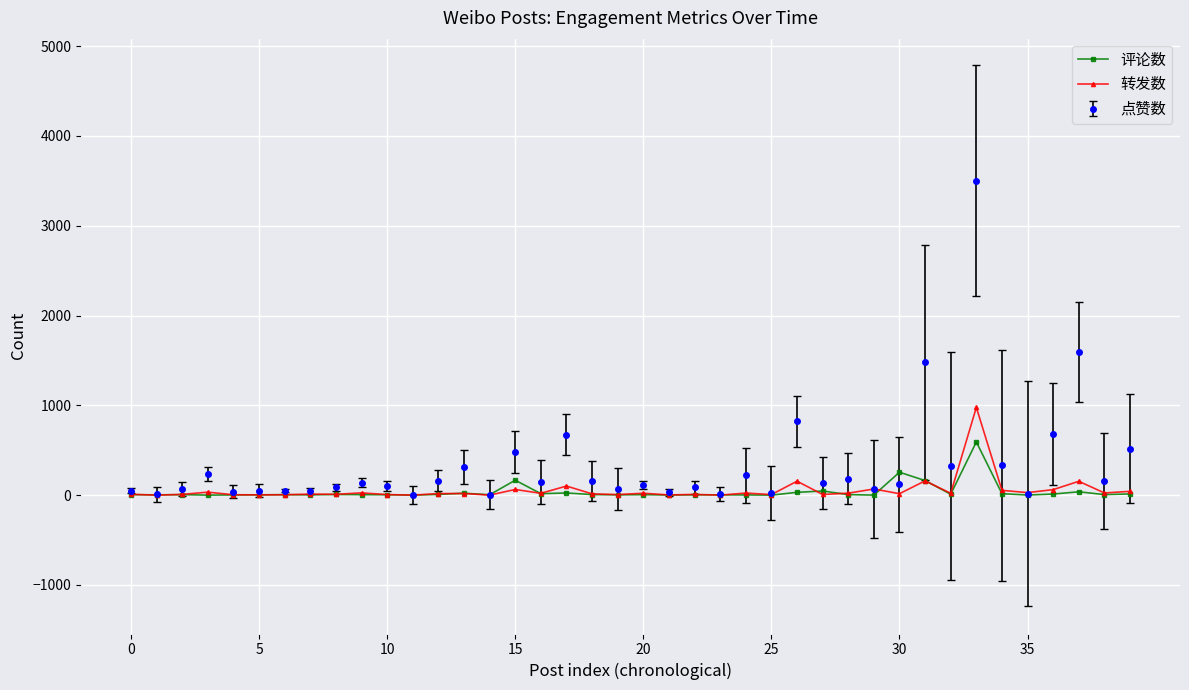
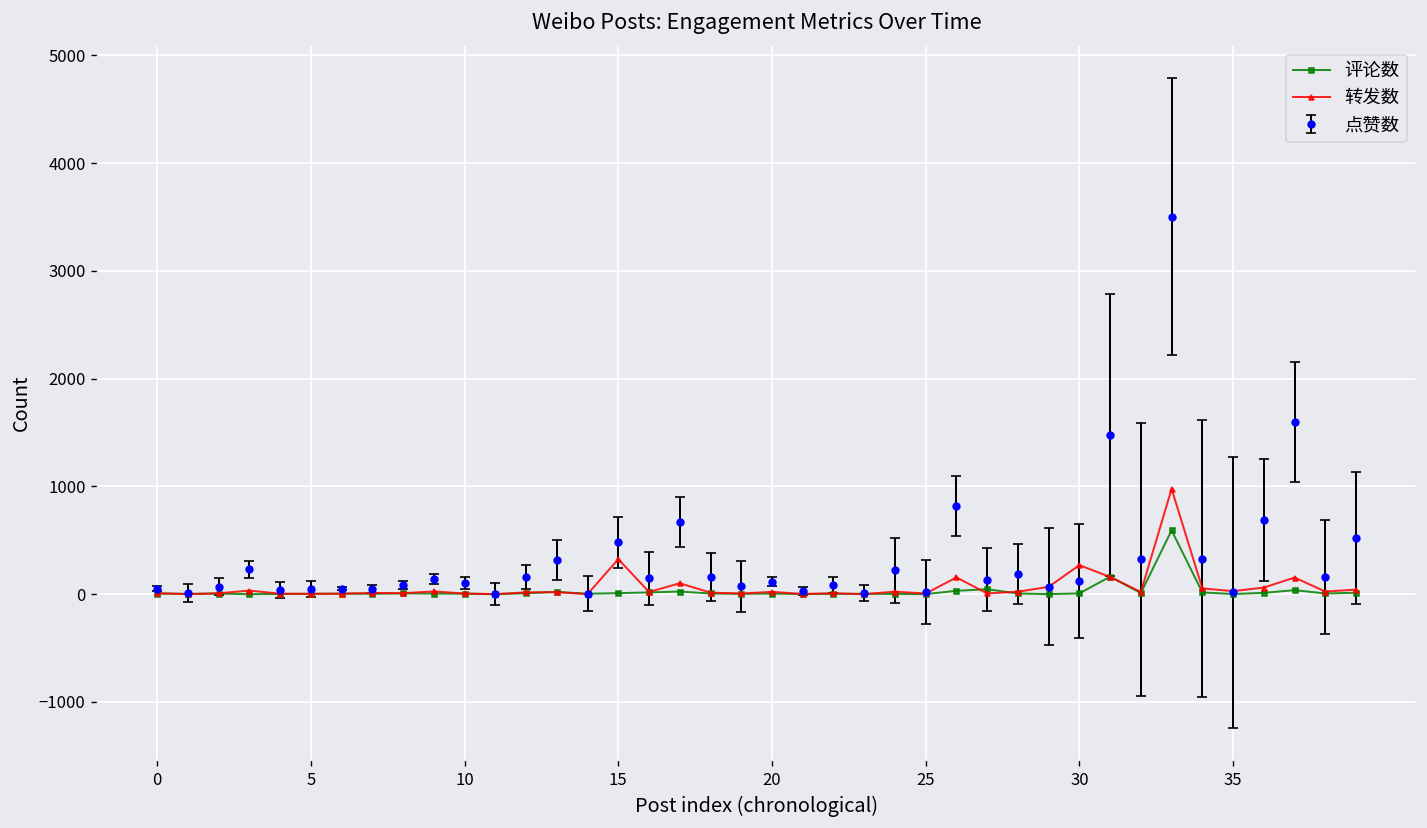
评论数, 15: 200 -> 0
转发数, 15: 100 -> 300
评论数, 30: 300 -> 0
转发数, 30: 0 -> 300
